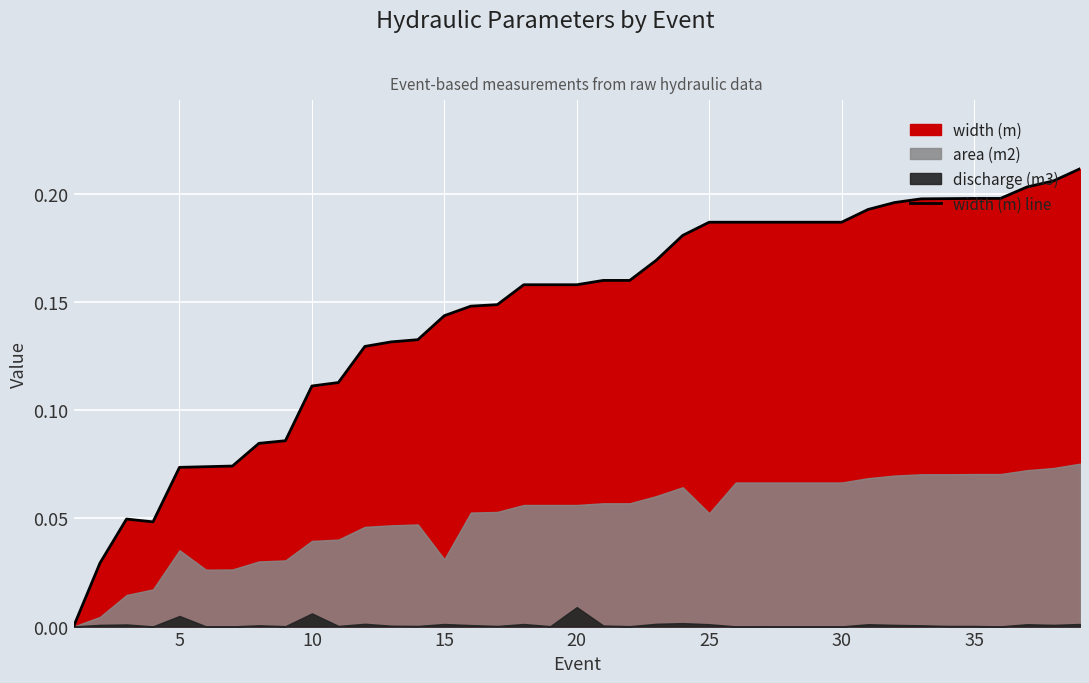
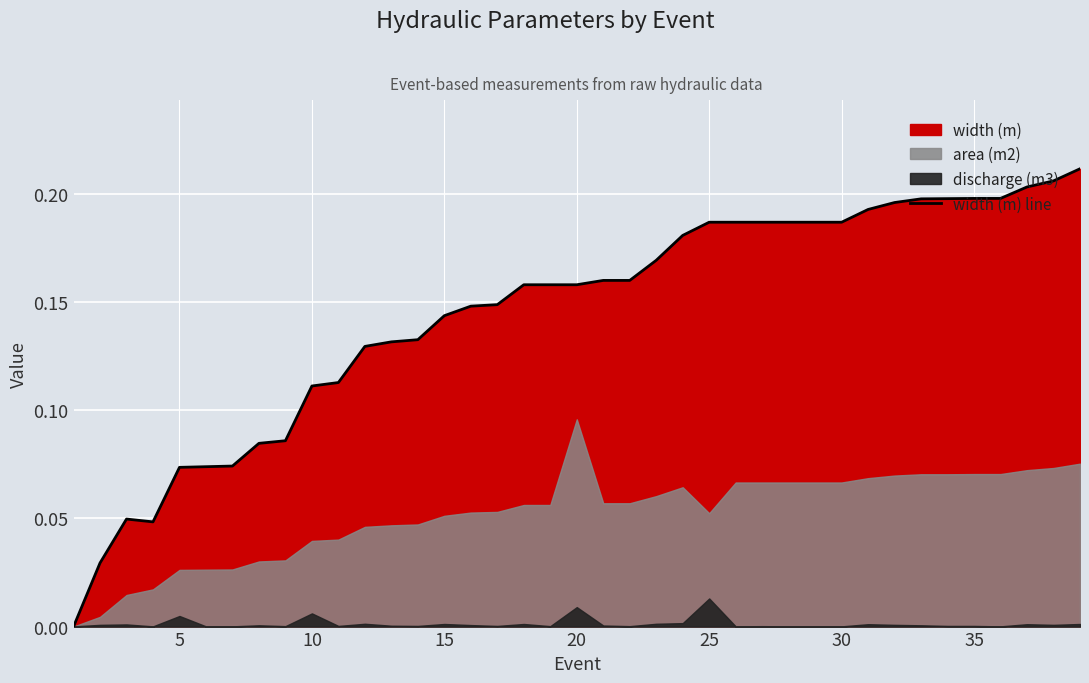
area (m2), 5: 0.035 -> 0.026
area (m2), 15: 0.031 -> 0.051
area (m2), 20: 0.056 -> 0.096
discharge (m3), 25: 0.001 -> 0.013
